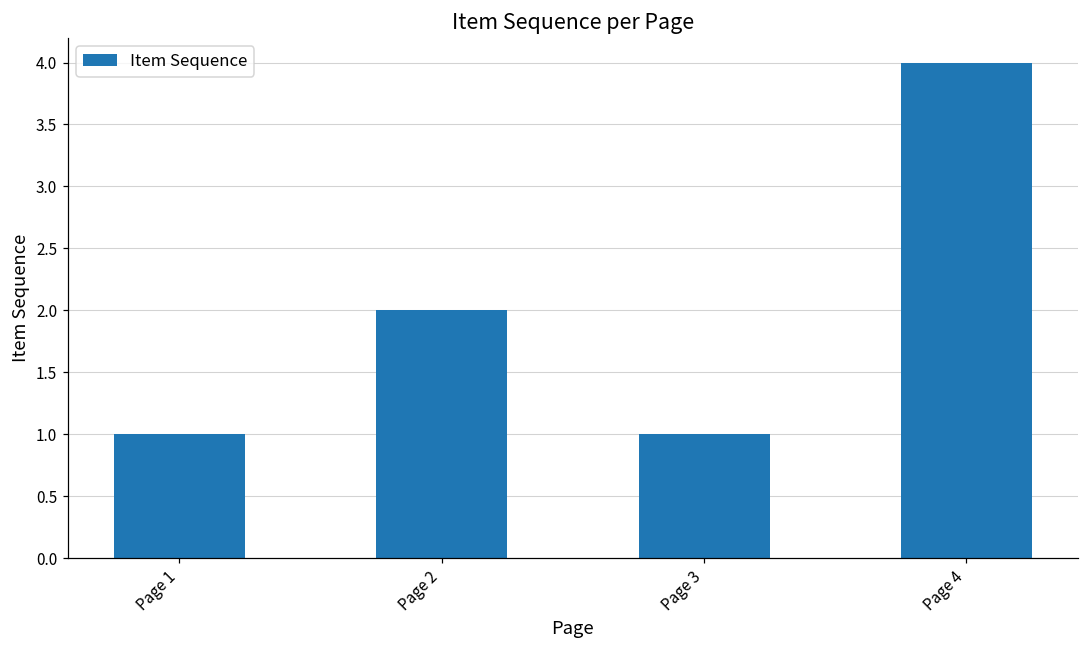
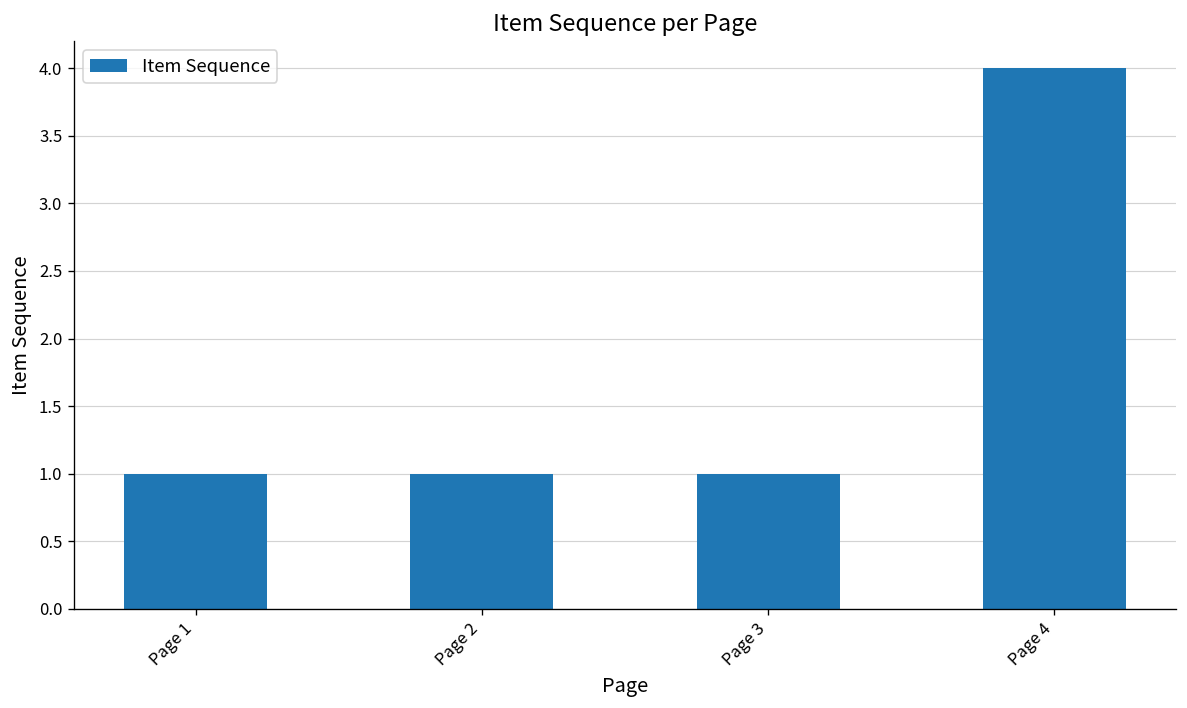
Page 2: 2 -> 1
